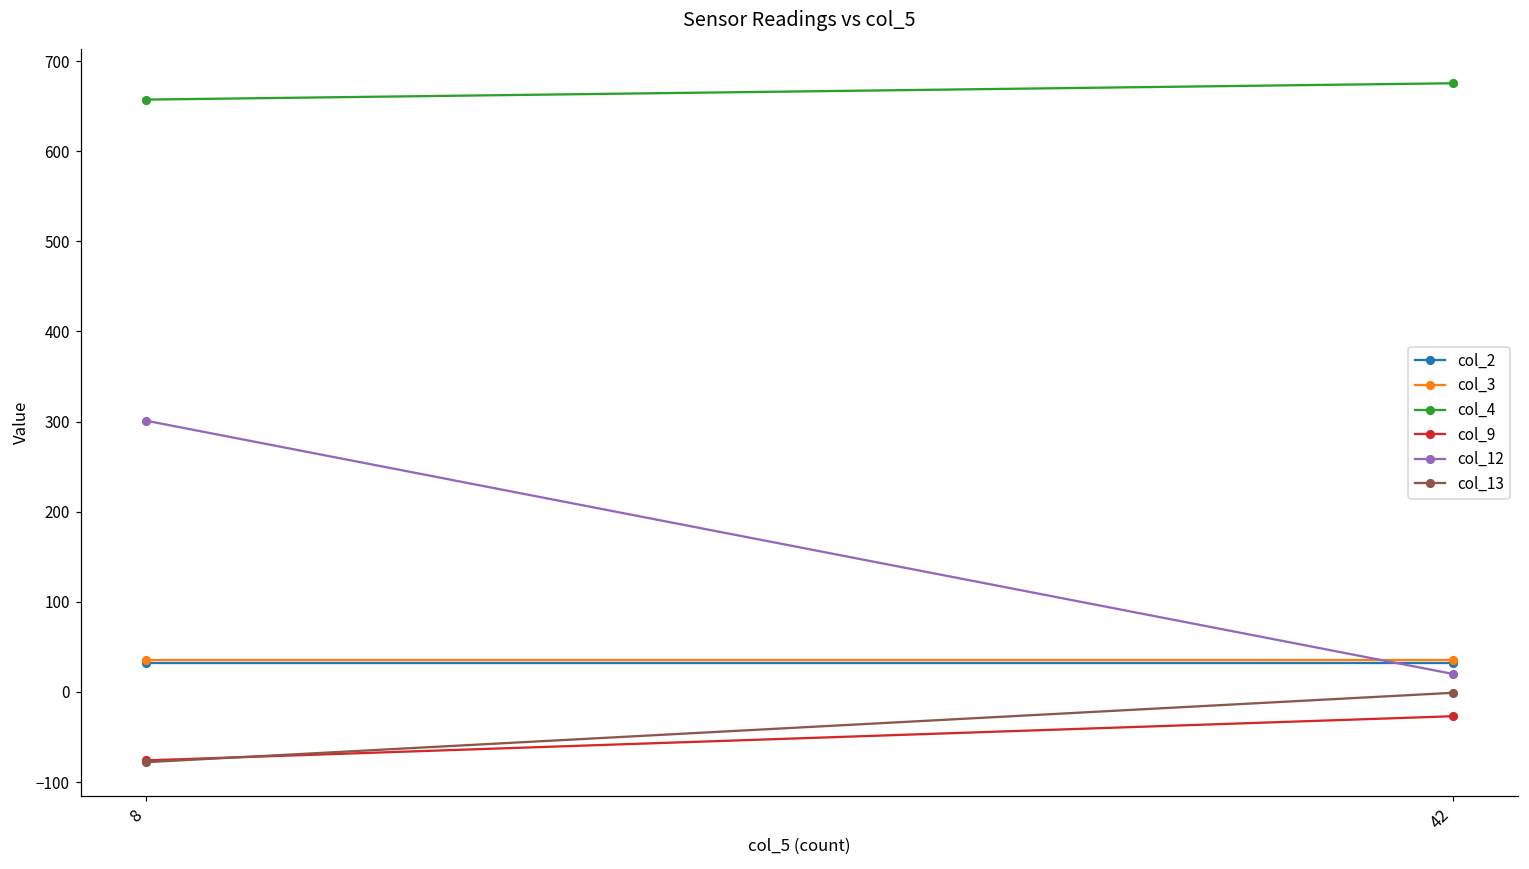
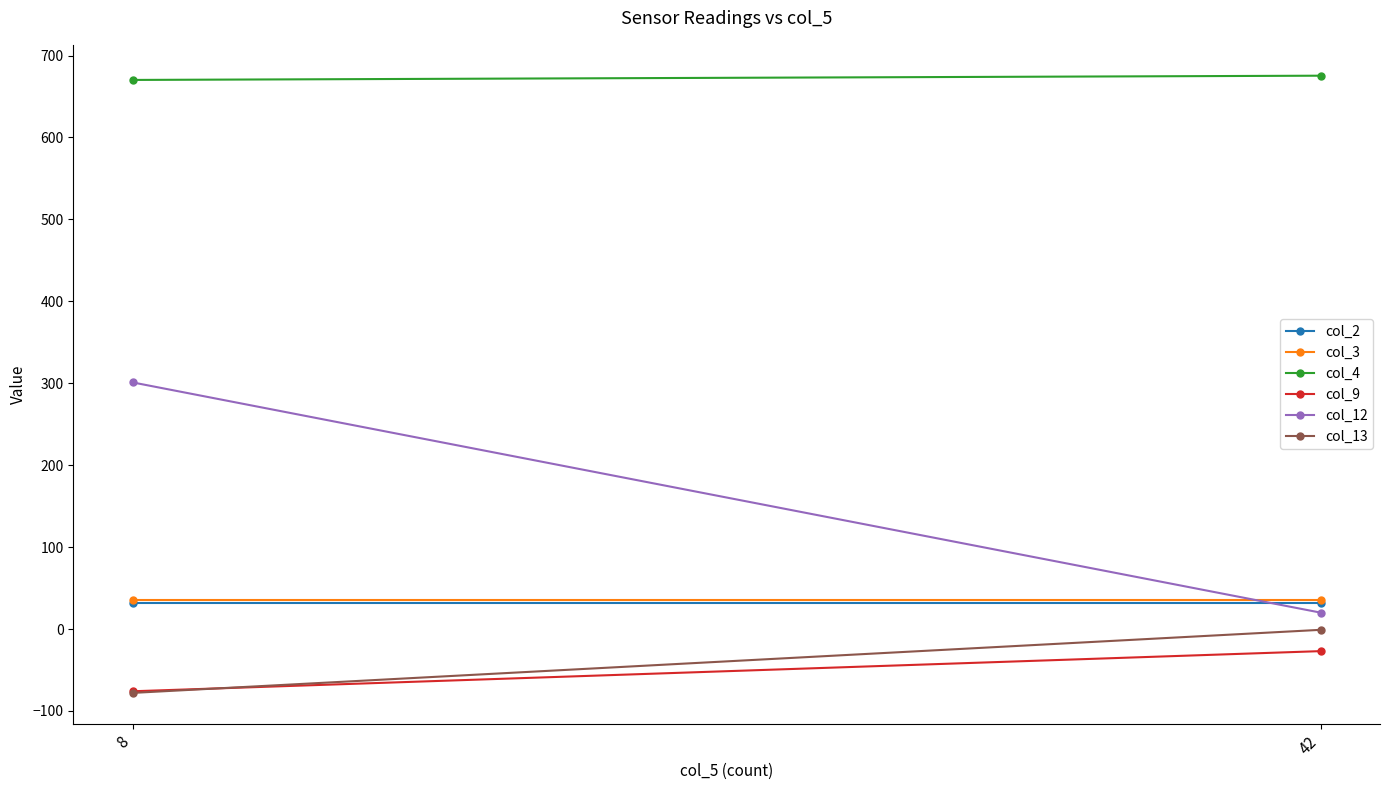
col_4, 8: 660 -> 670
